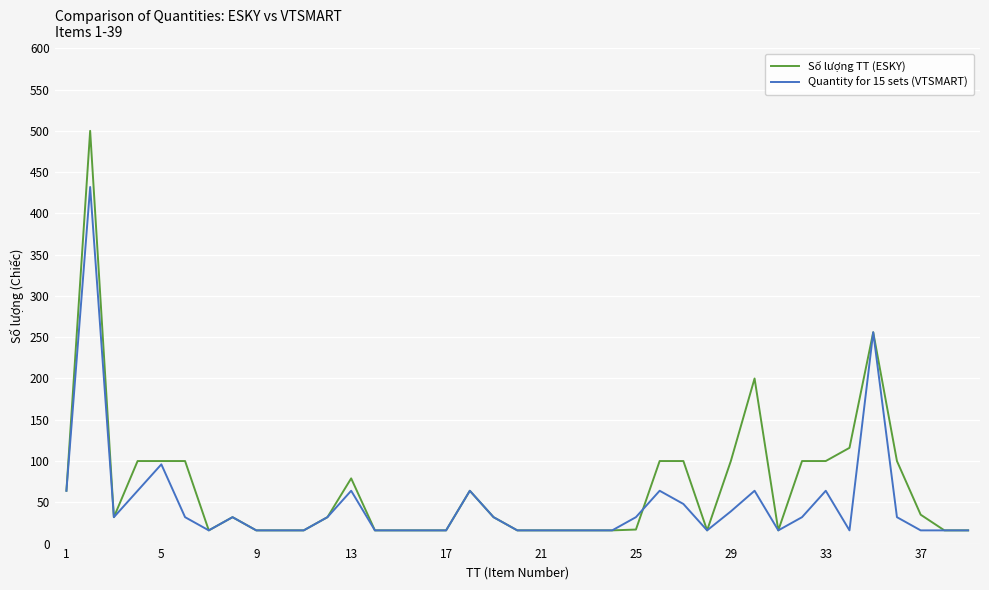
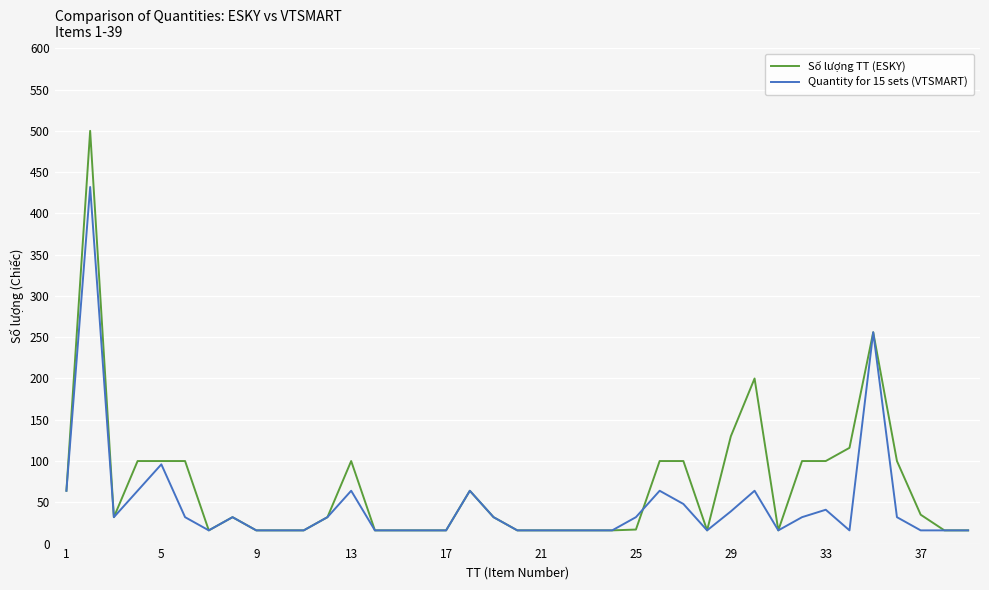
Số lượng TT (ESKY), 13: 80 -> 100
Số lượng TT (ESKY), 29: 100 -> 130
Quantity for 15 sets (VTSMART), 33: 60 -> 40
